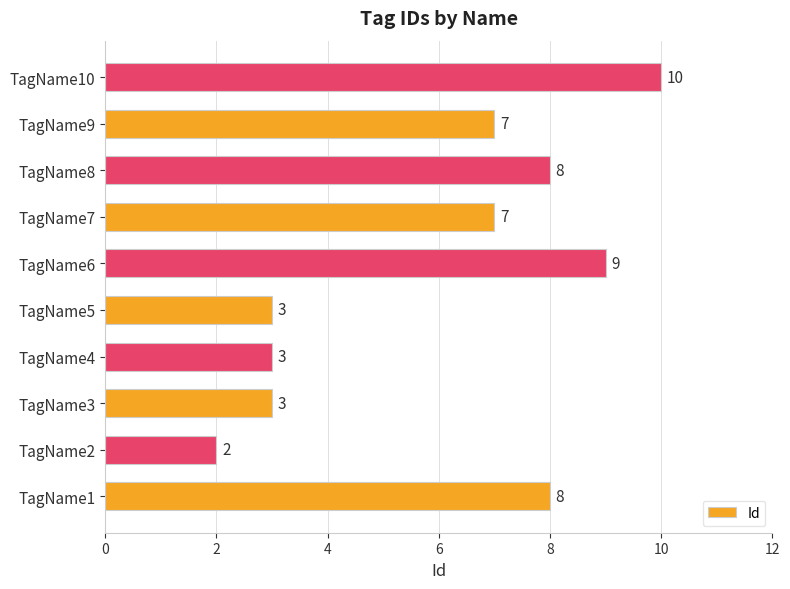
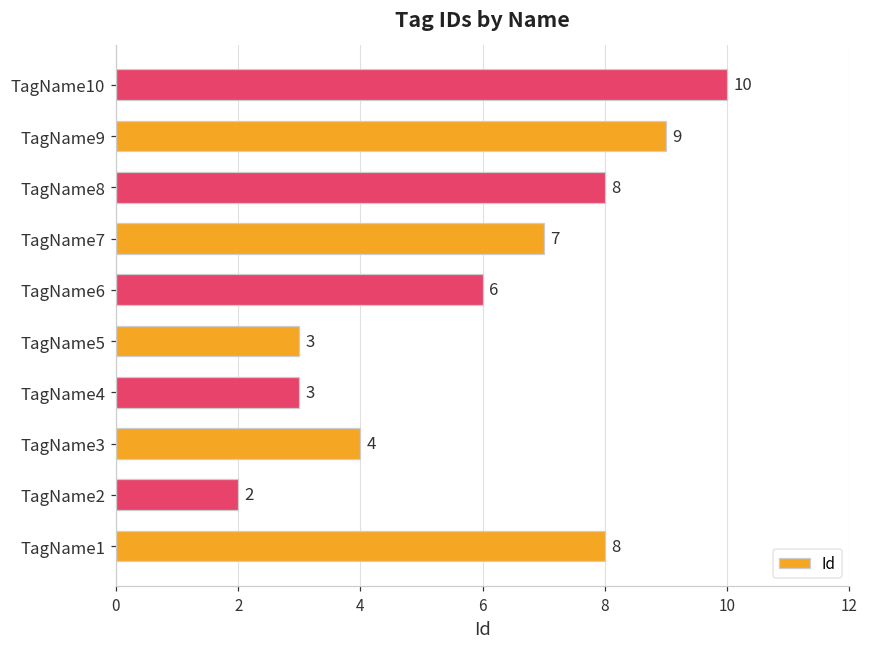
TagName9: 7 -> 9
TagName6: 9 -> 6
TagName3: 3 -> 4
